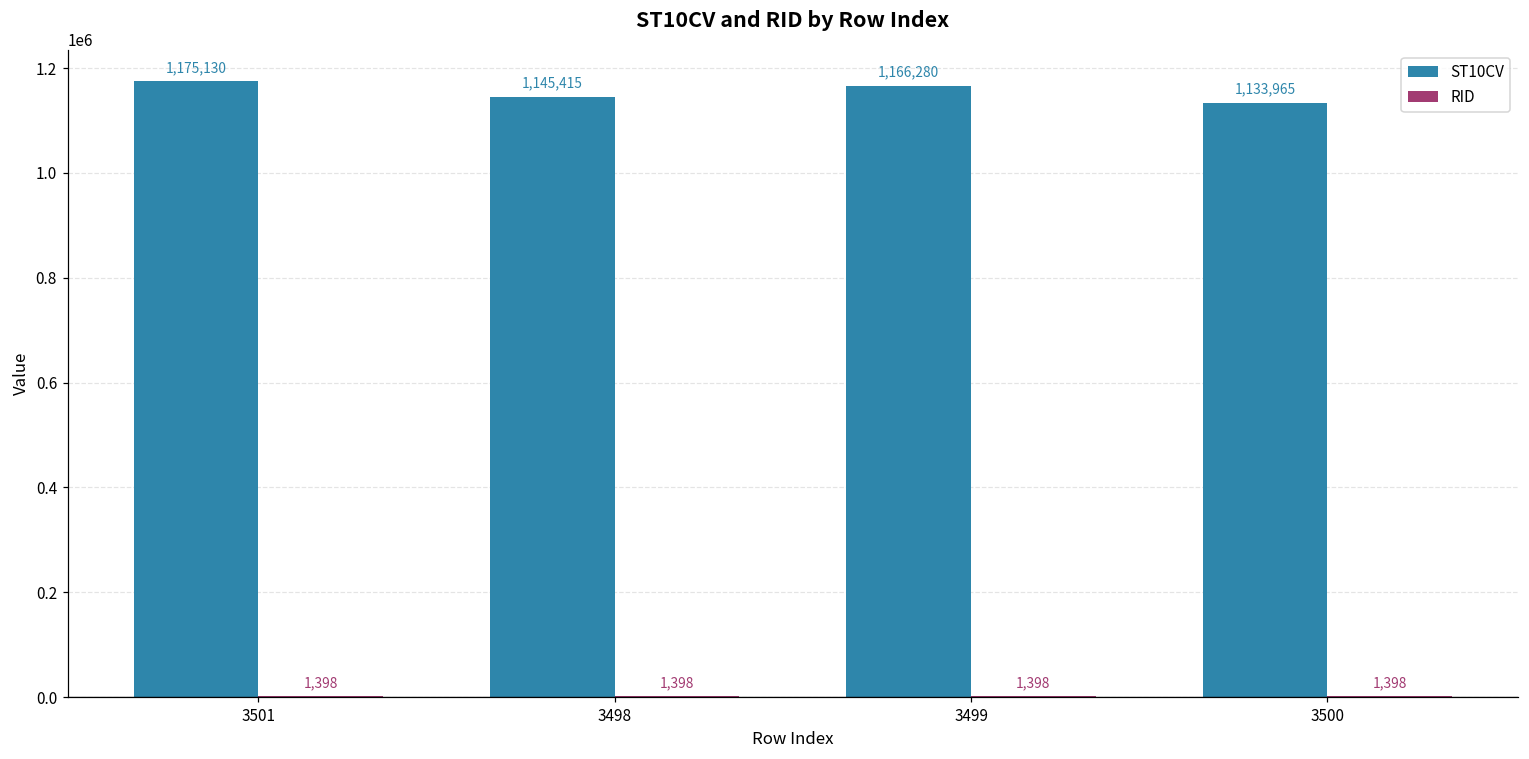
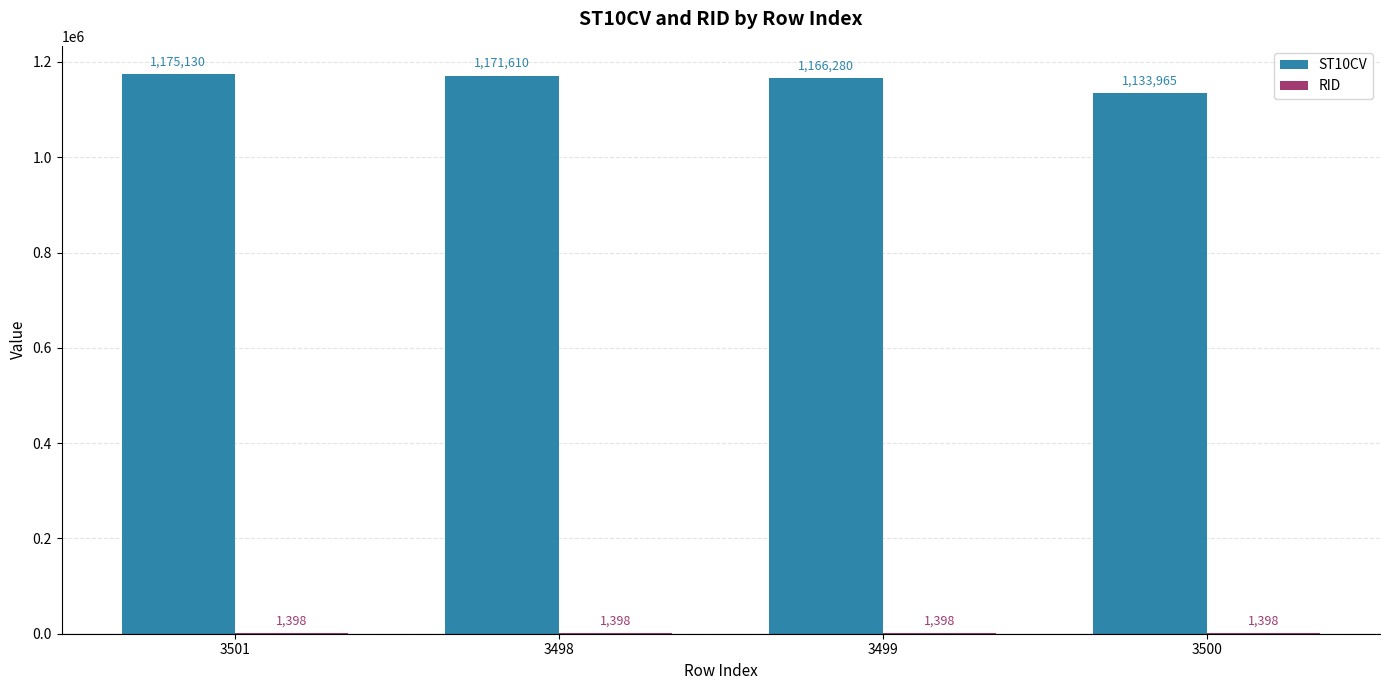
ST10CV, 3498: 1,145,415 -> 1,171,610
